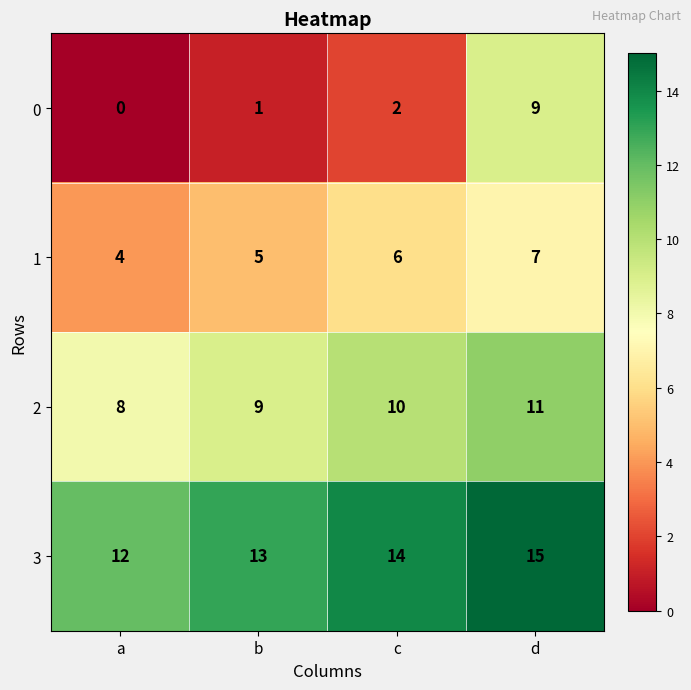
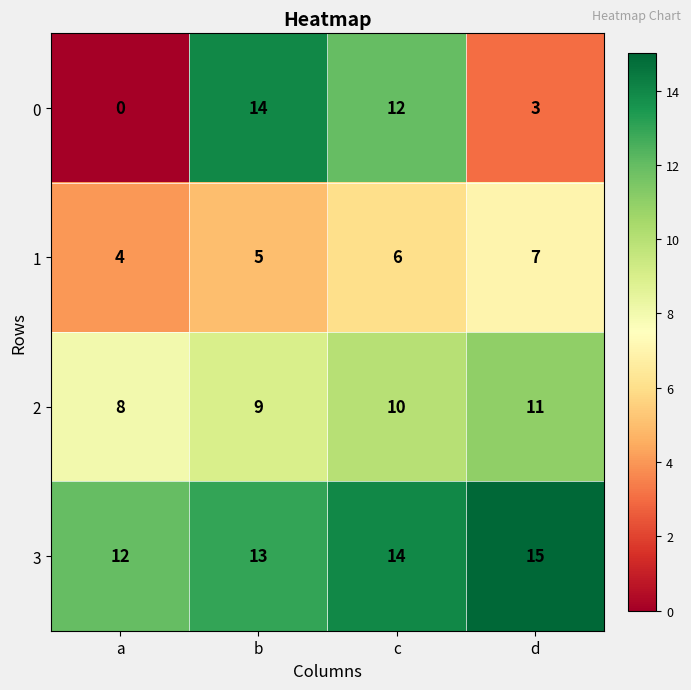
0, b: 1 -> 14
0, c: 2 -> 12
0, d: 9 -> 3
